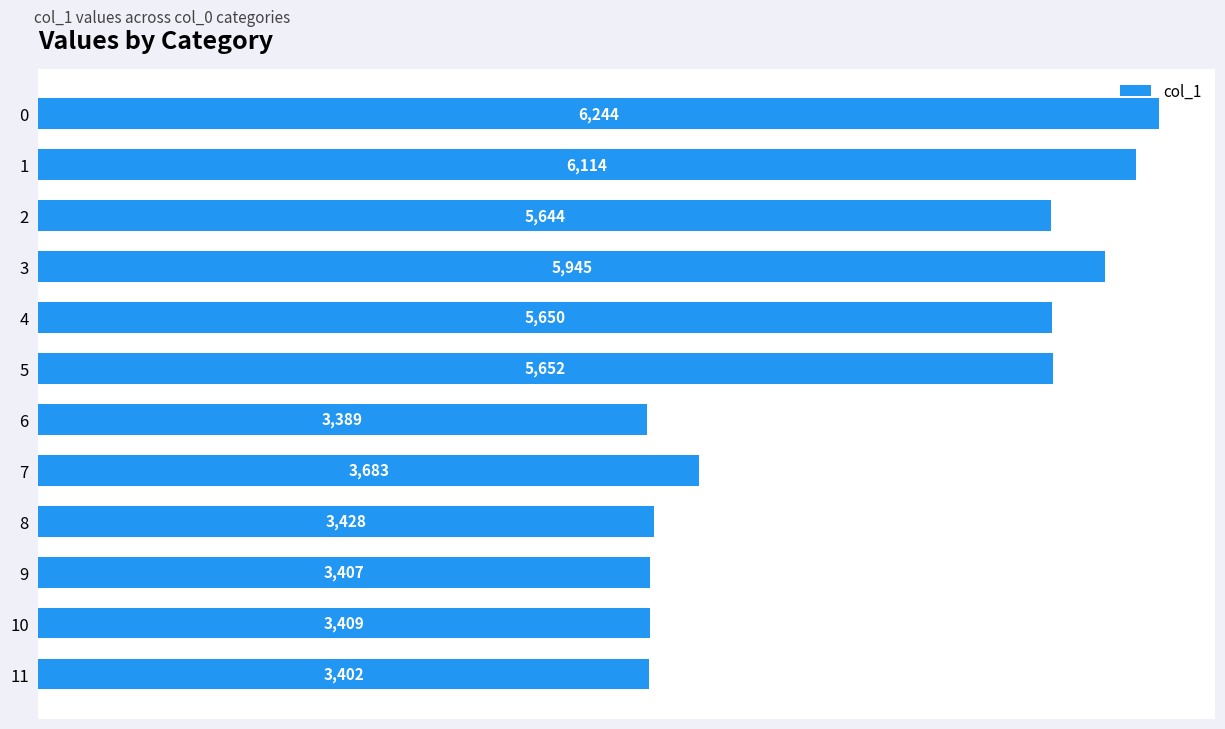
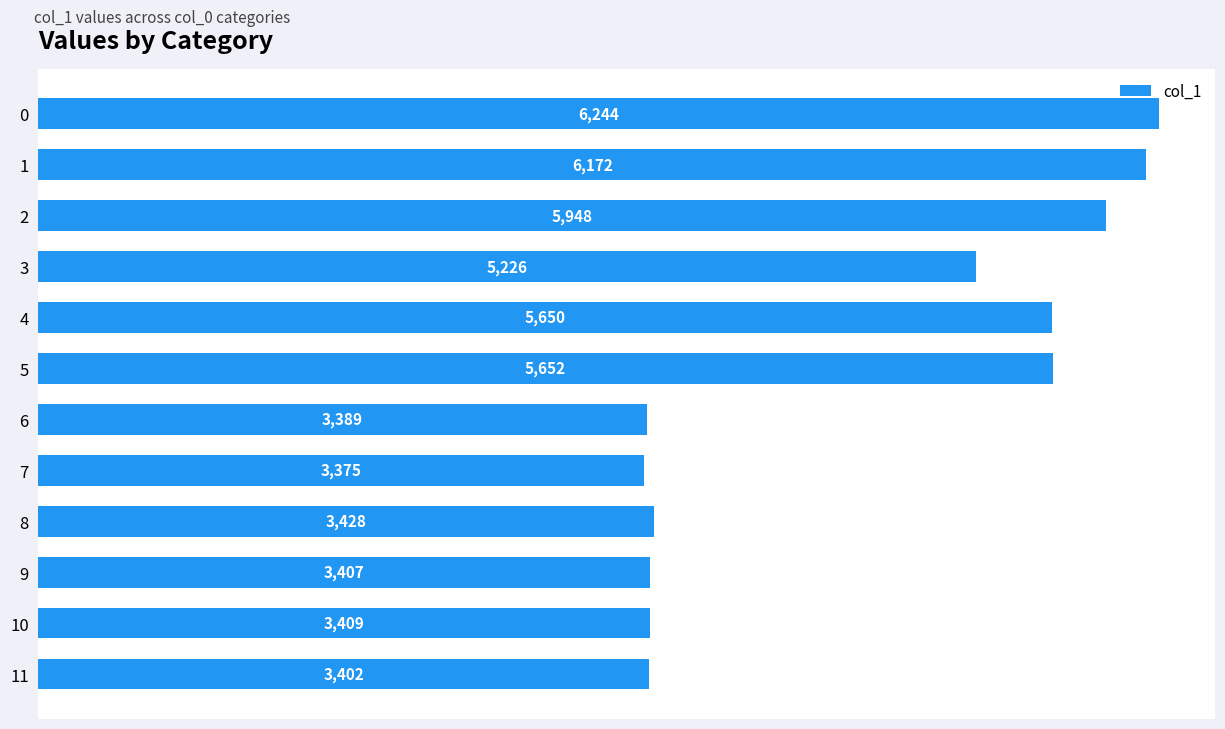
1: 6,114 -> 6,172
2: 5,644 -> 5,948
3: 5,945 -> 5,226
7: 3,683 -> 3,375
